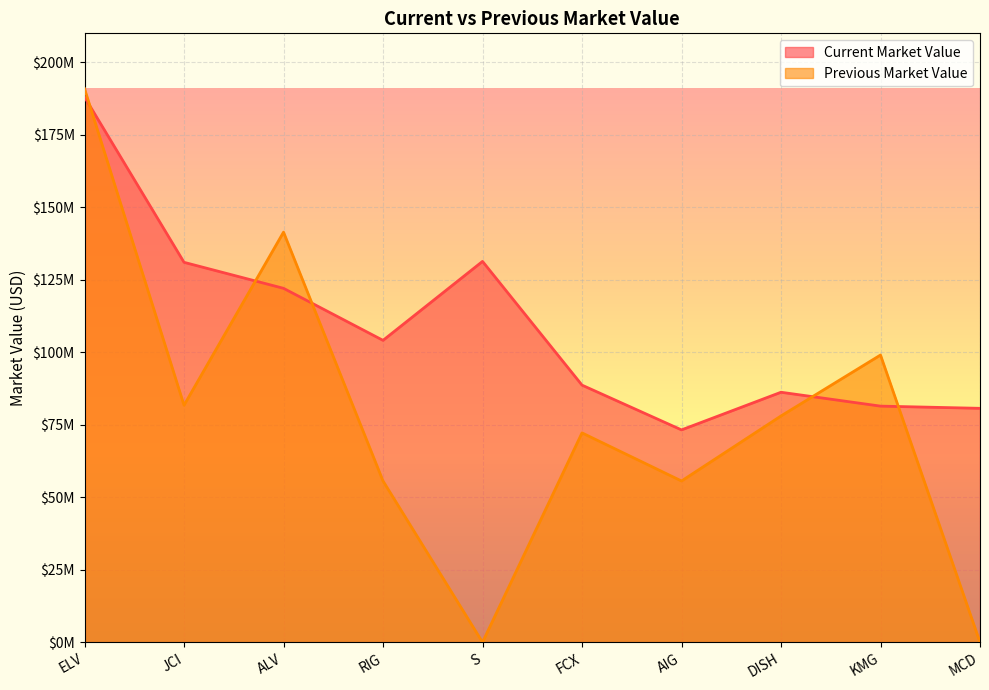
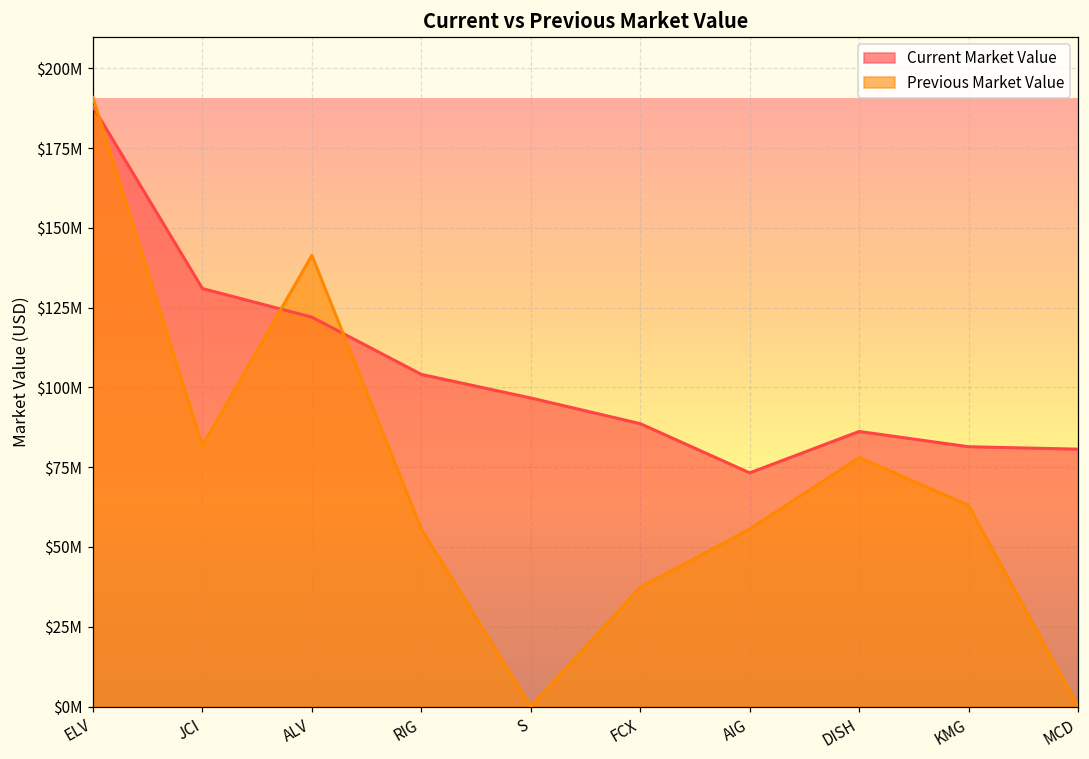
Current Market Value, S: $131000000 -> $97000000
Previous Market Value, FCX: $72000000 -> $37000000
Previous Market Value, KMG: $99000000 -> $63000000
